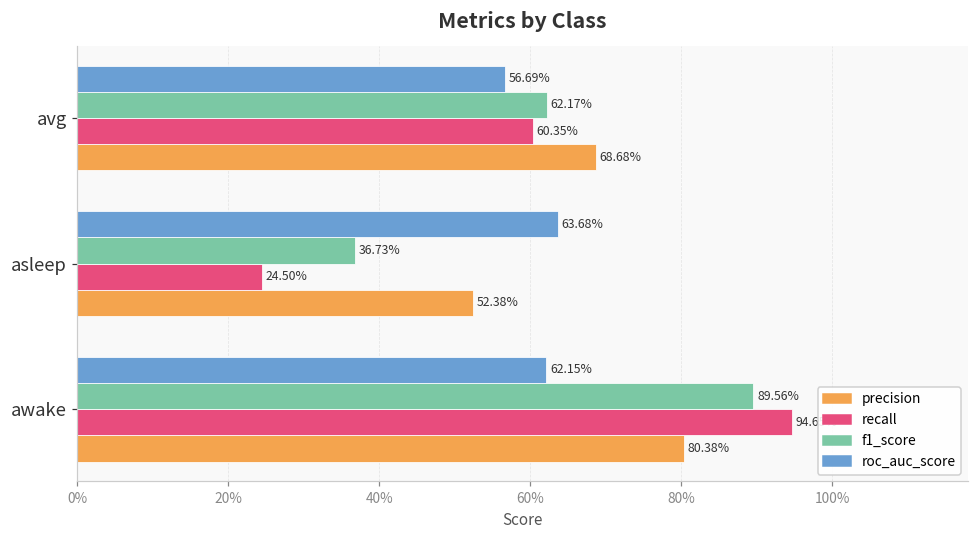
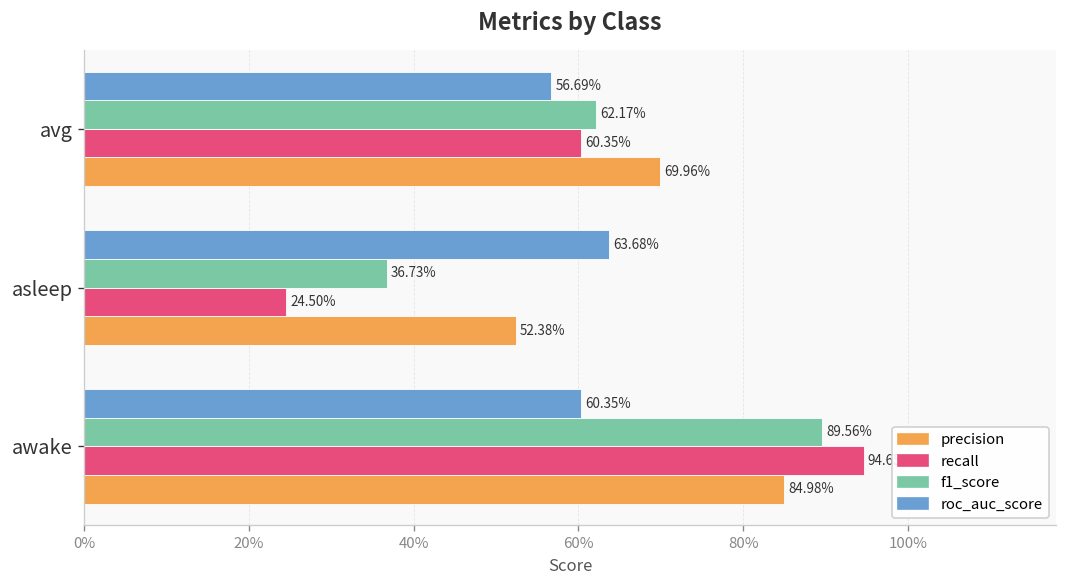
precision, avg: 68.68% -> 69.96%
roc_auc_score, awake: 62.15% -> 60.35%
precision, awake: 80.38% -> 84.98%
